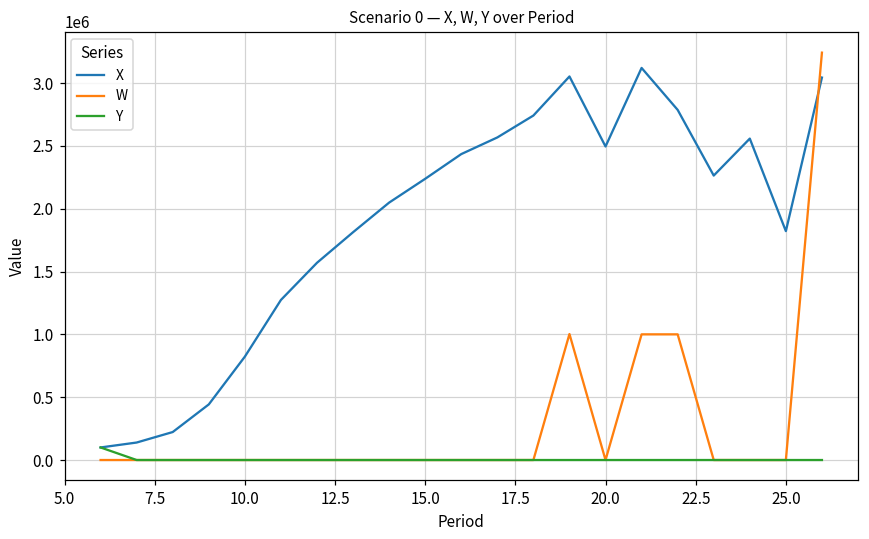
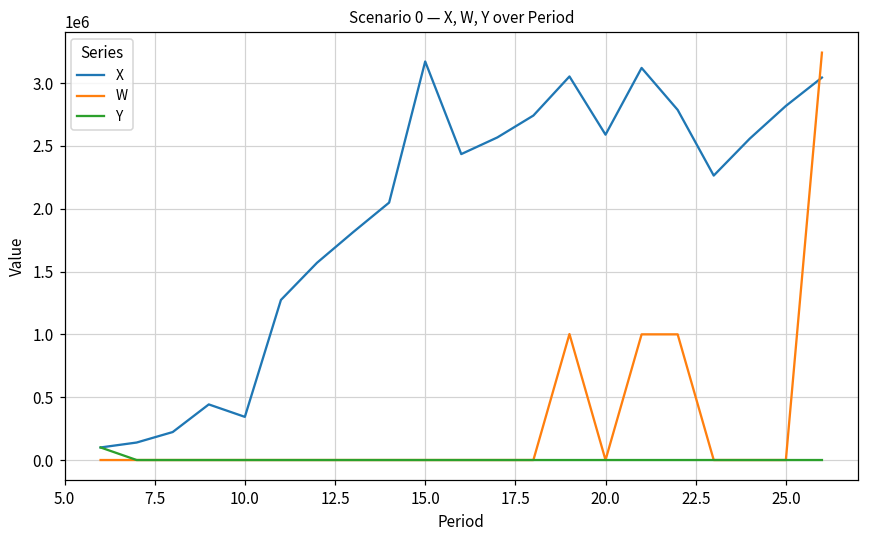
X, 10.0: 820000 -> 340000
X, 15.0: 2240000 -> 3170000
X, 20.0: 2490000 -> 2590000
X, 25.0: 1820000 -> 2820000
